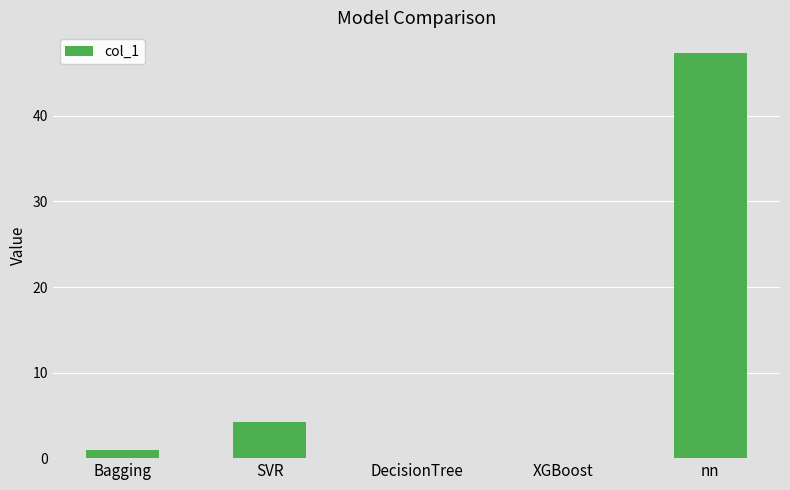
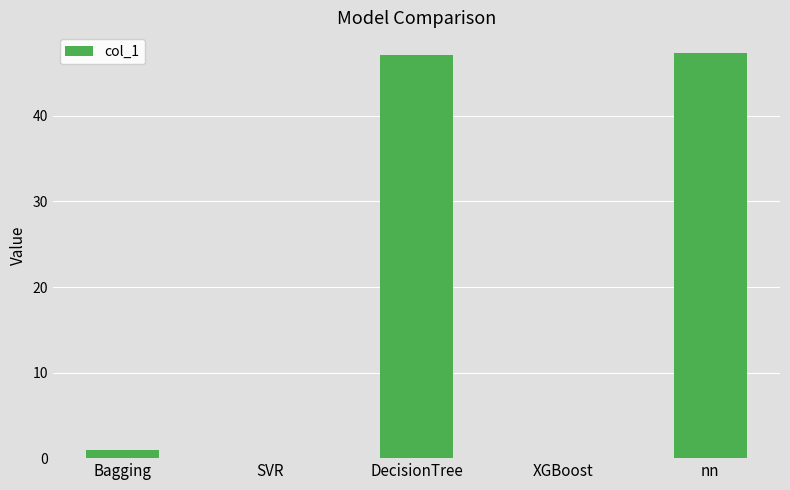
SVR: 4 -> 0
DecisionTree: 0 -> 47
